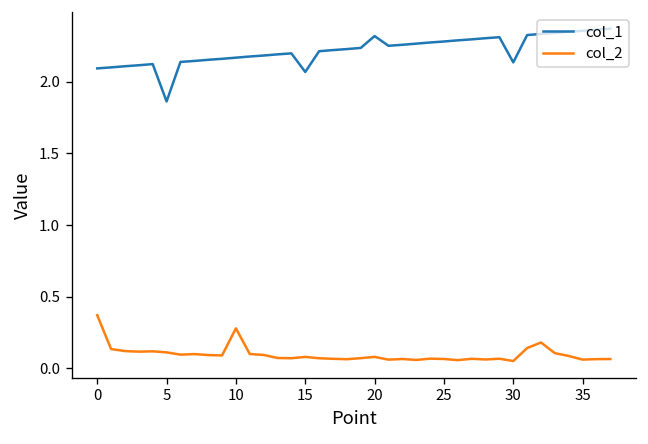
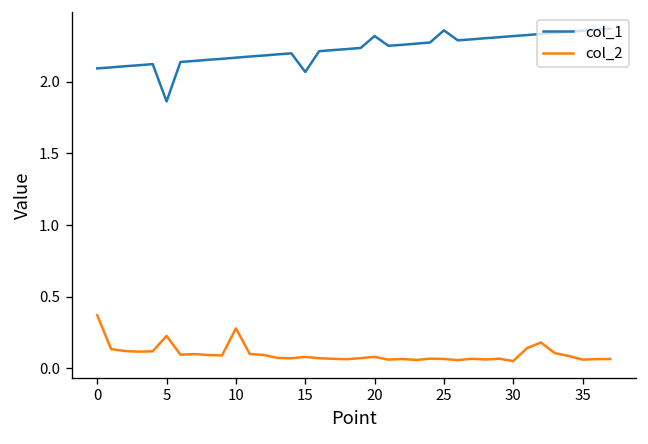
col_2, 5: 0.11 -> 0.22
col_1, 25: 2.28 -> 2.36
col_1, 30: 2.14 -> 2.32
